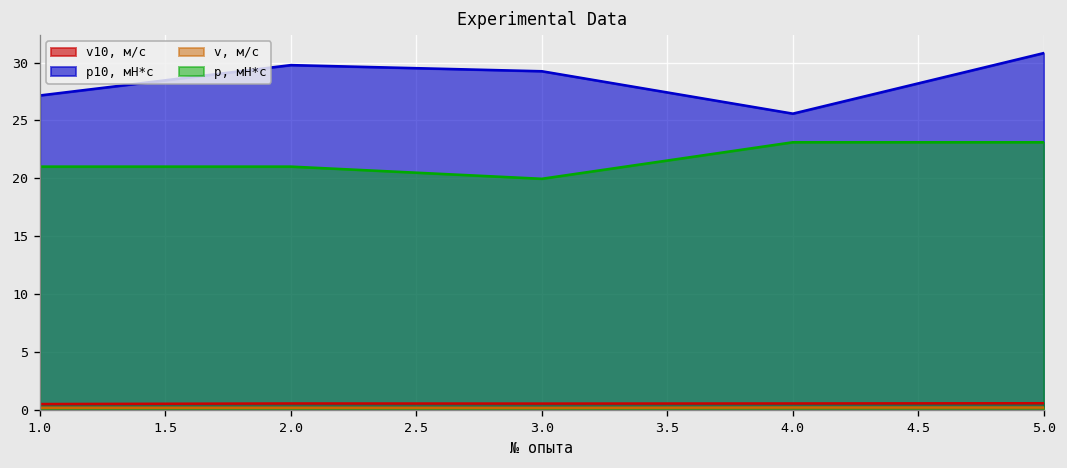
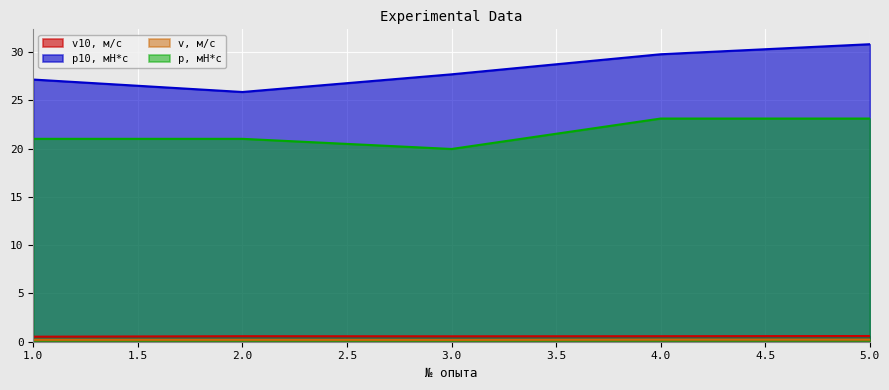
p10, мН*с, 2.0: 30 -> 26
p10, мН*с, 3.0: 29 -> 28
p10, мН*с, 4.0: 26 -> 30
